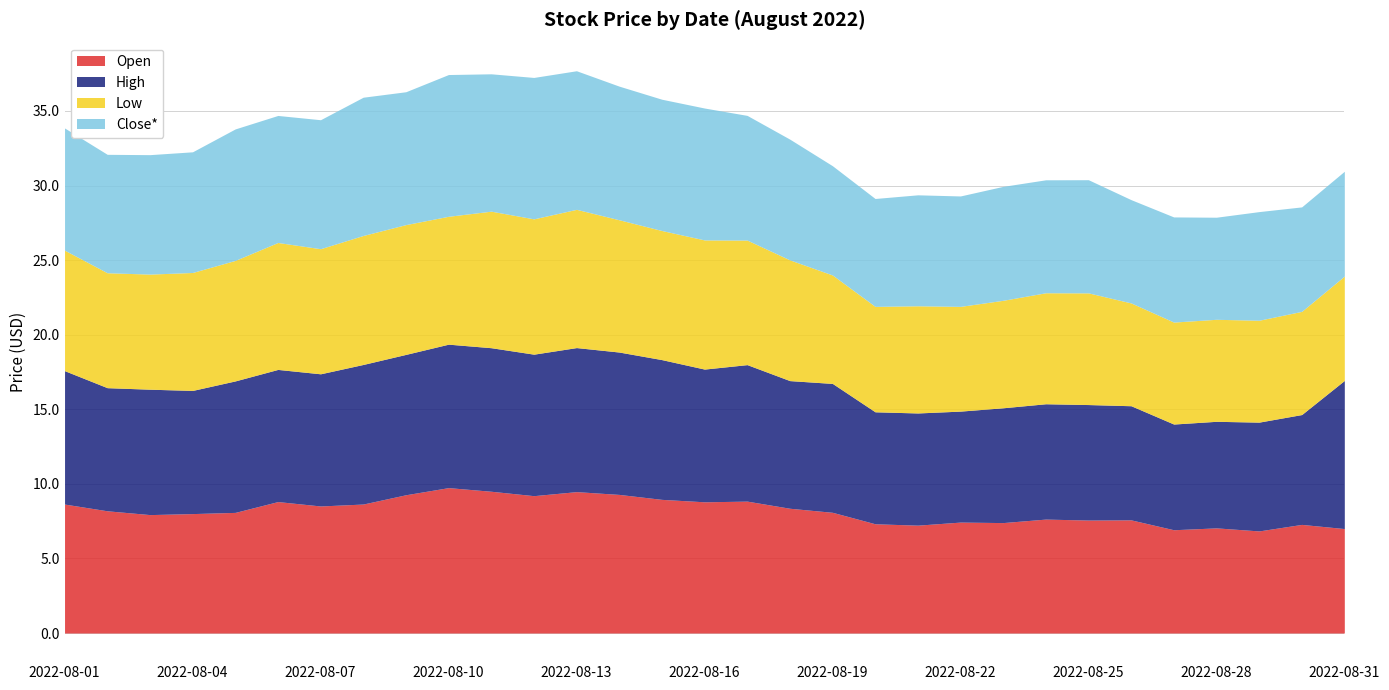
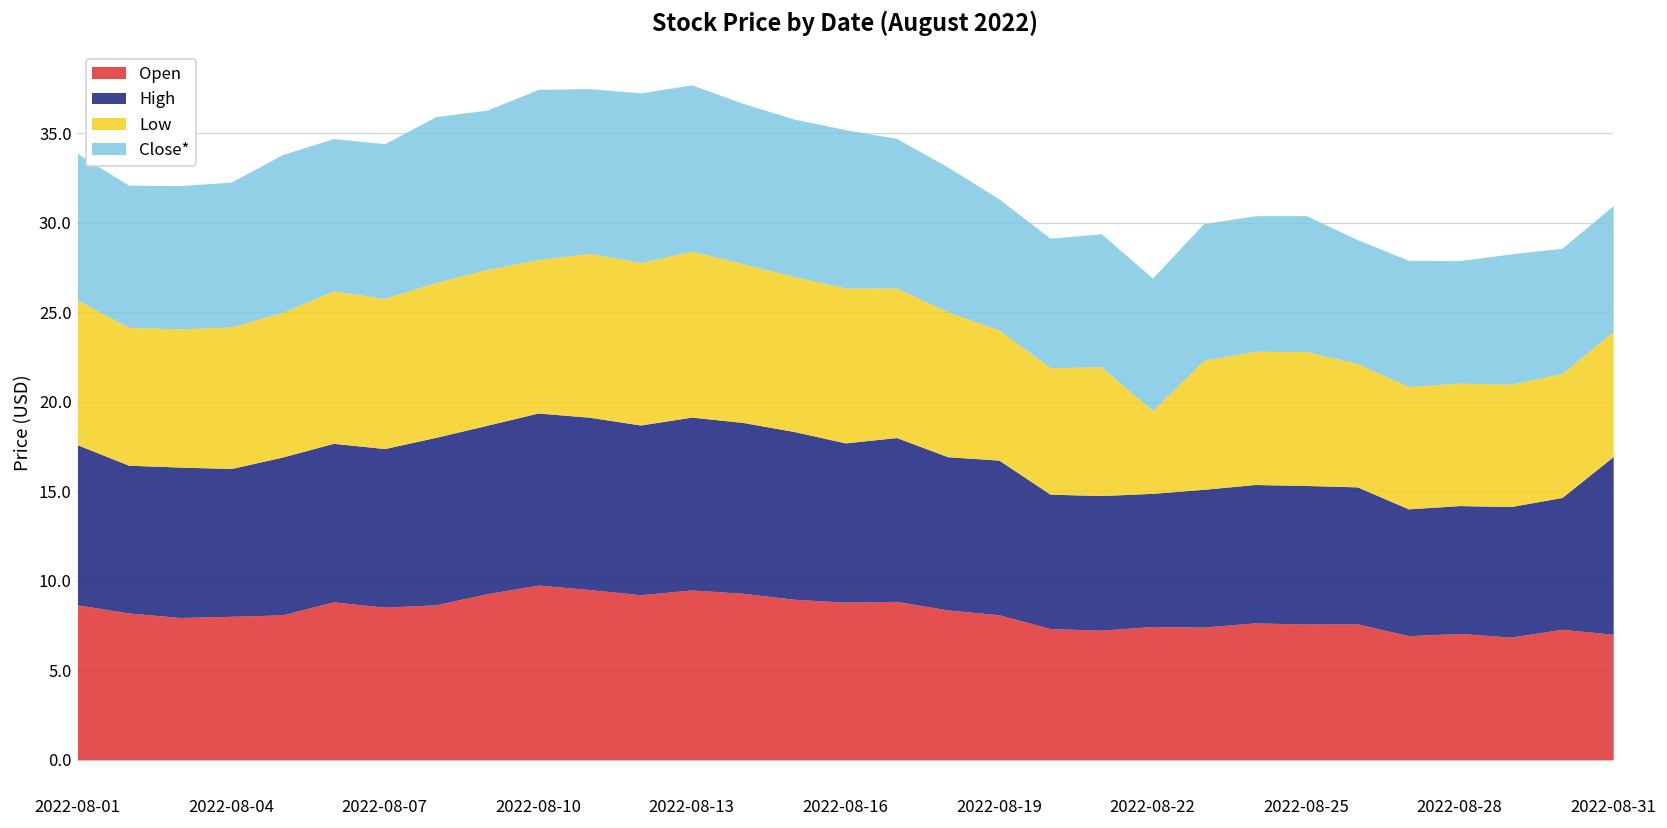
Low, 2022-08-22: 7.0 -> 4.6
